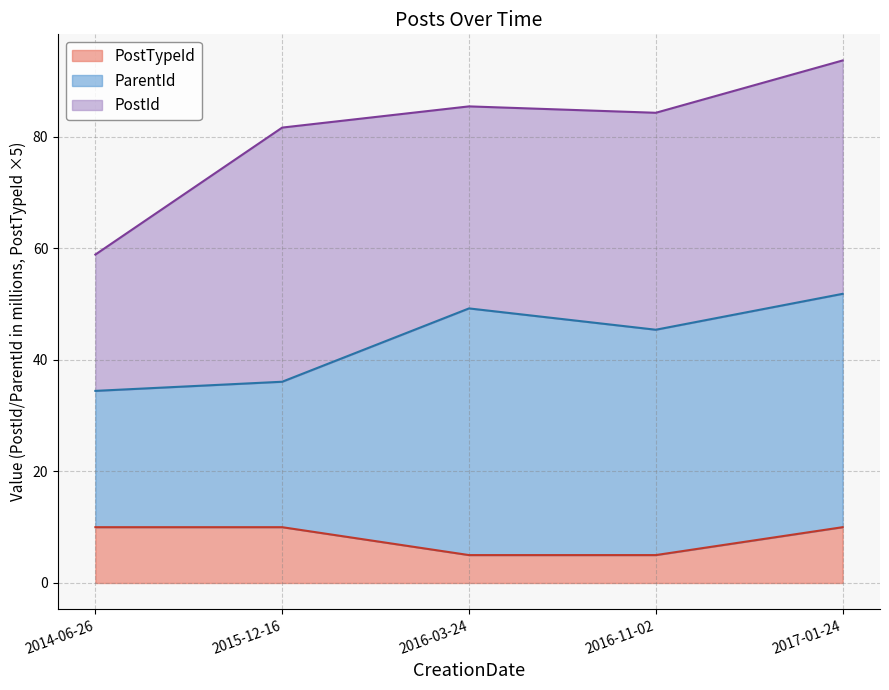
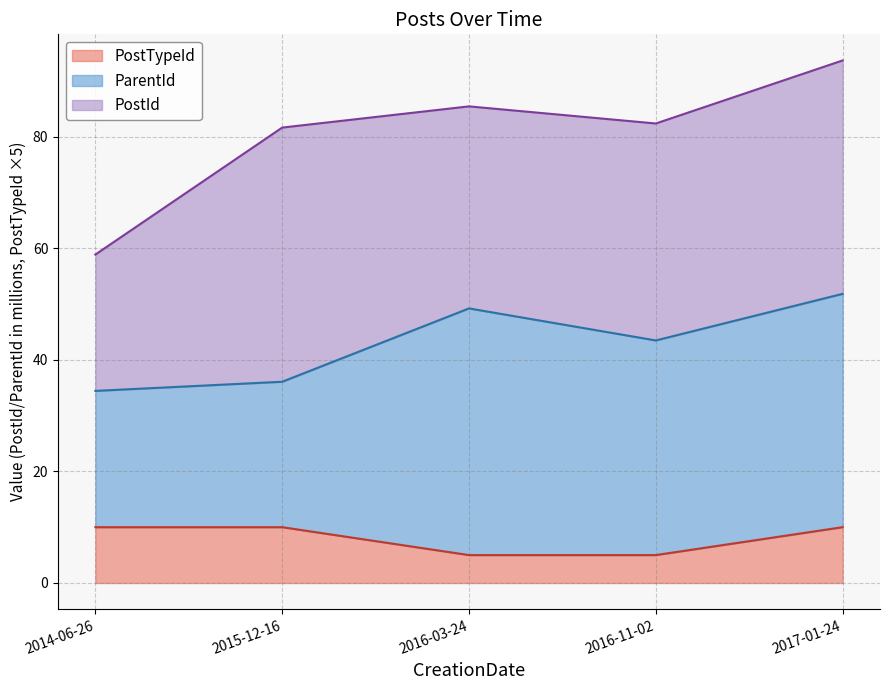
ParentId, 2016-11-02: 40 -> 38
